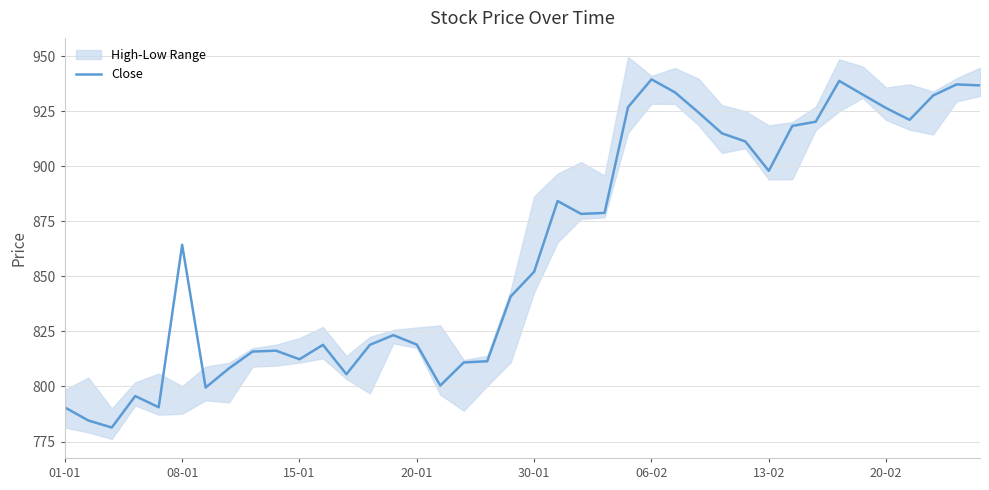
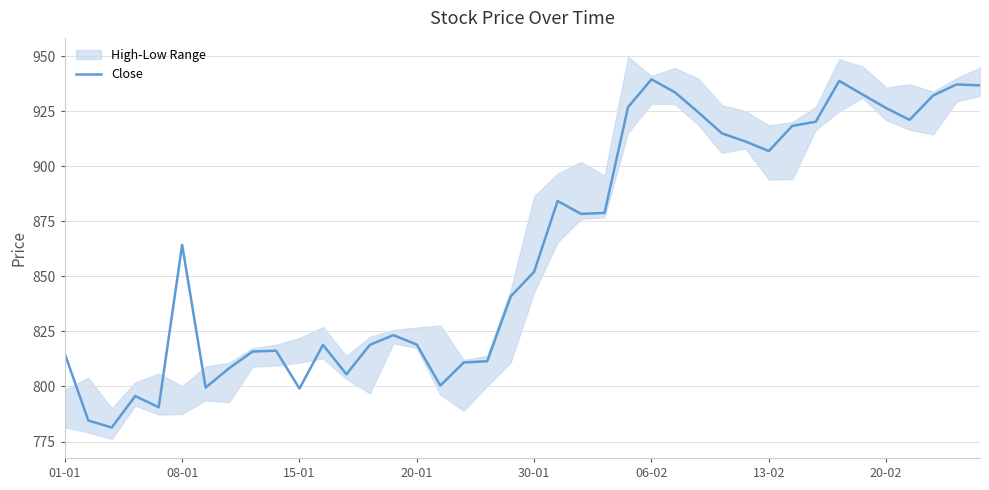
Close, 01-01: 791 -> 815
Close, 15-01: 812 -> 799
Close, 13-02: 898 -> 907
